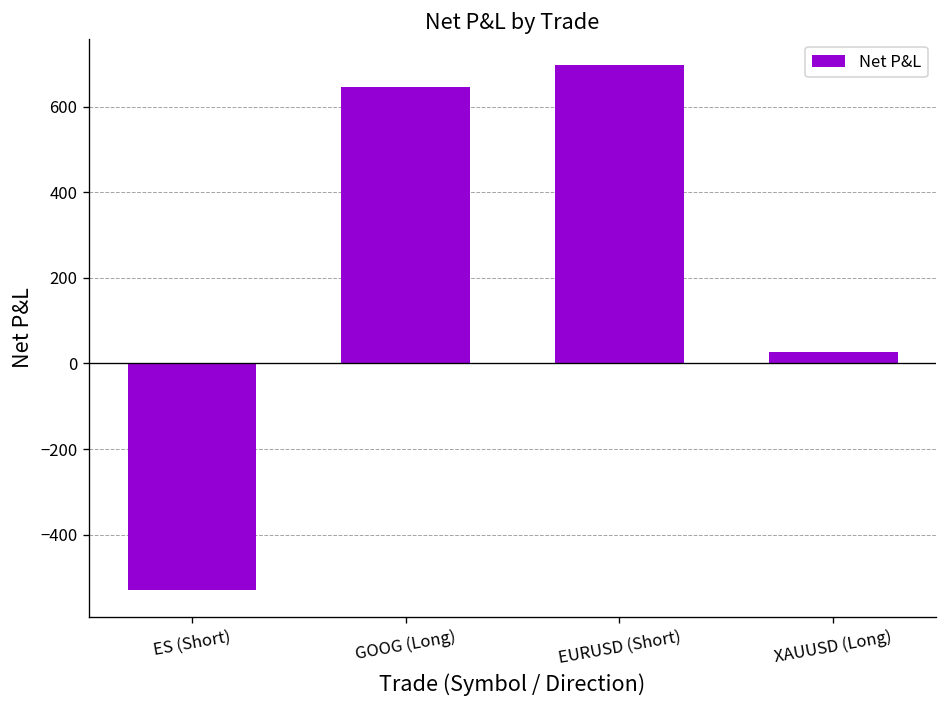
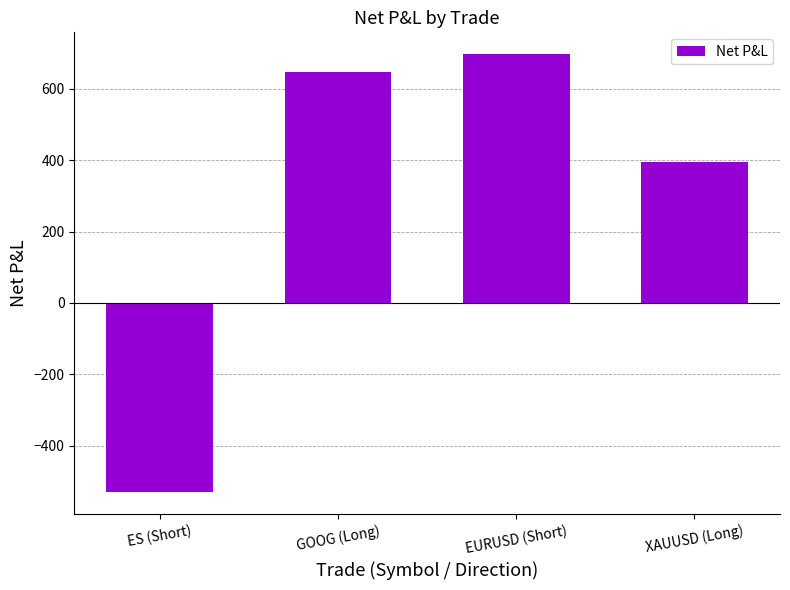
XAUUSD (Long): 30 -> 400
